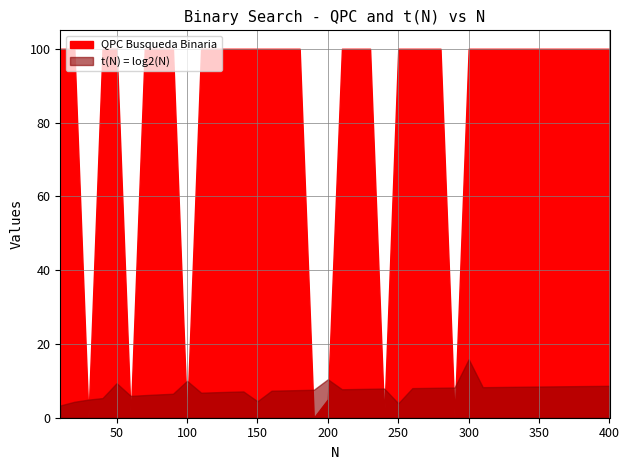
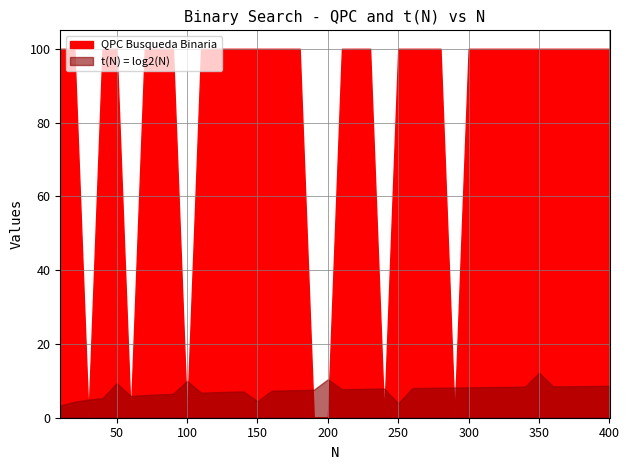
QPC Busqueda Binaria, 200: 5 -> 0
t(N) = log2(N), 300: 16 -> 8
t(N) = log2(N), 350: 8 -> 12
